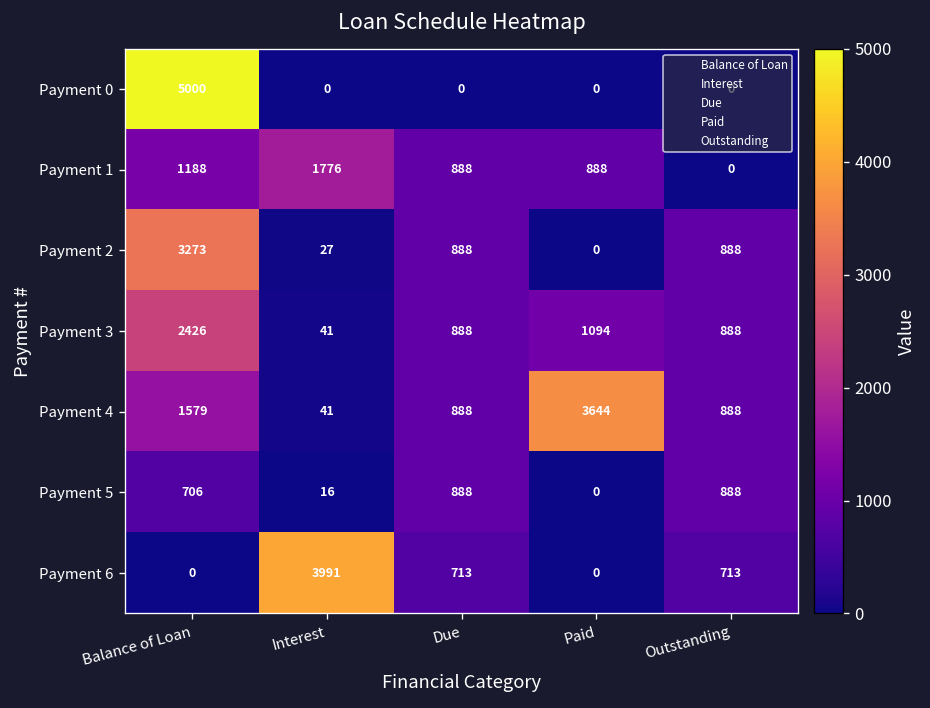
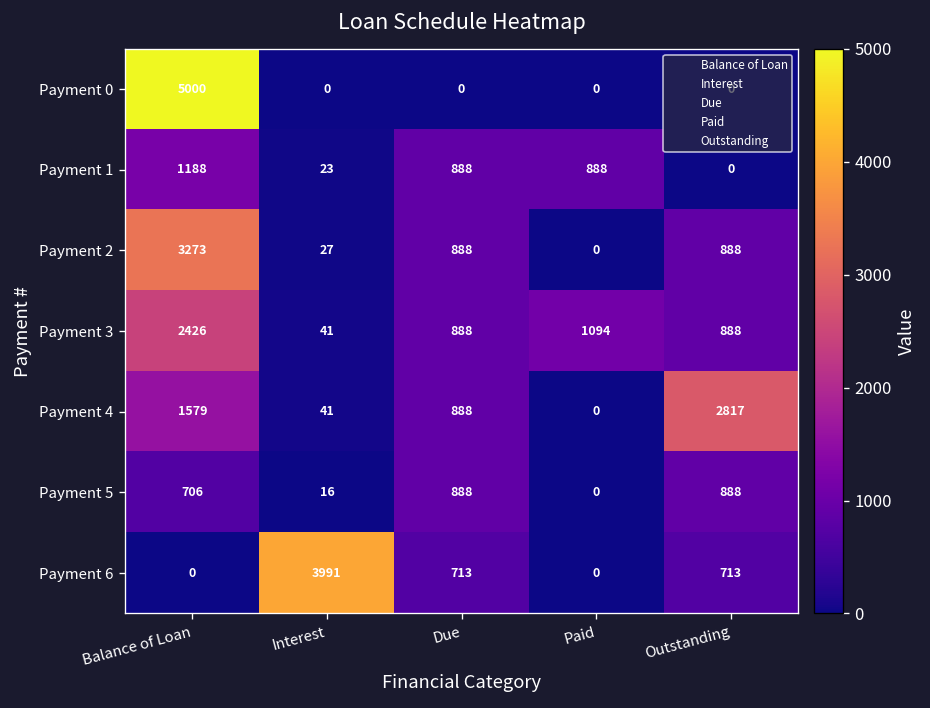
Payment 1, Interest: 1776 -> 23
Payment 4, Paid: 3644 -> 0
Payment 4, Outstanding: 888 -> 2817
